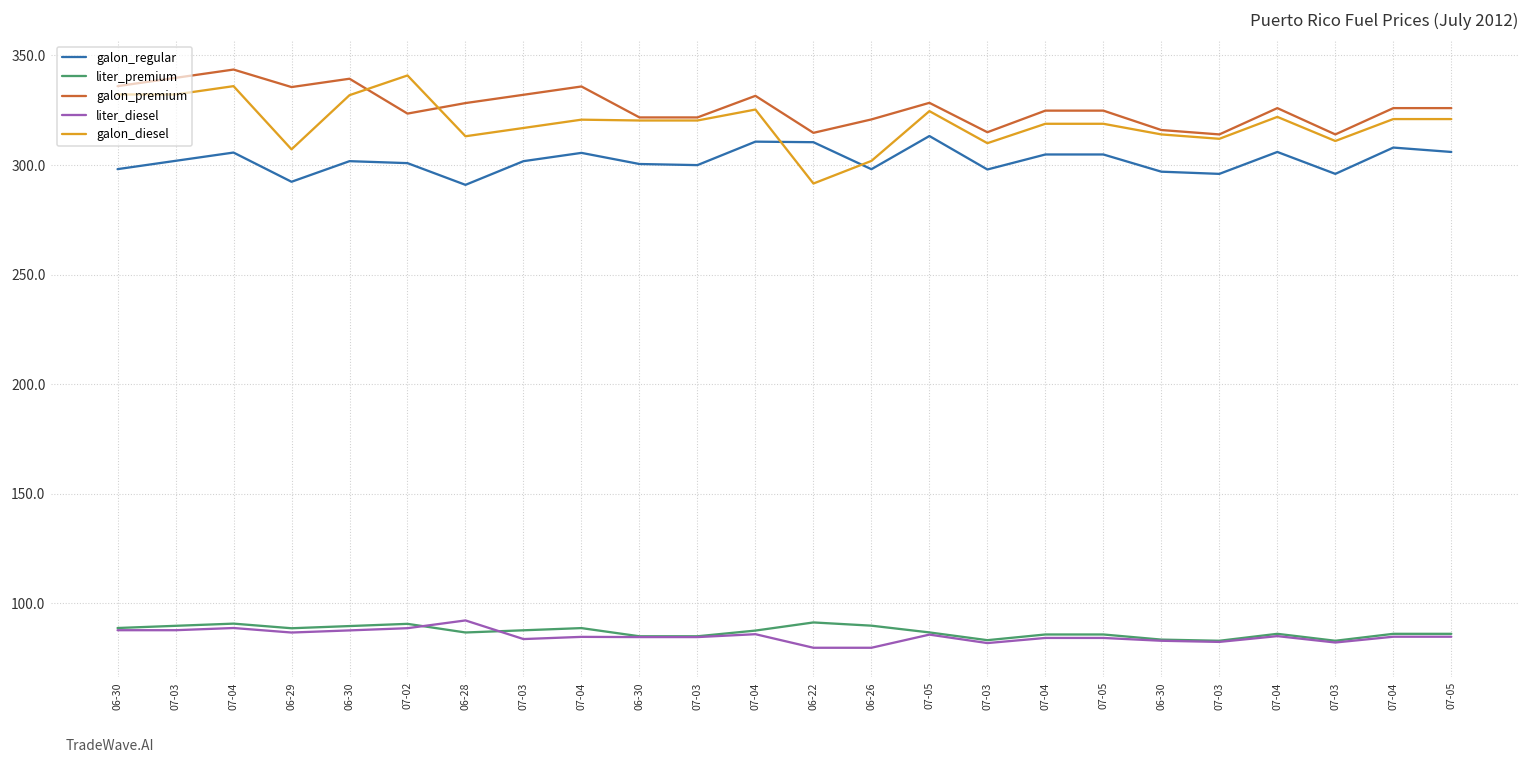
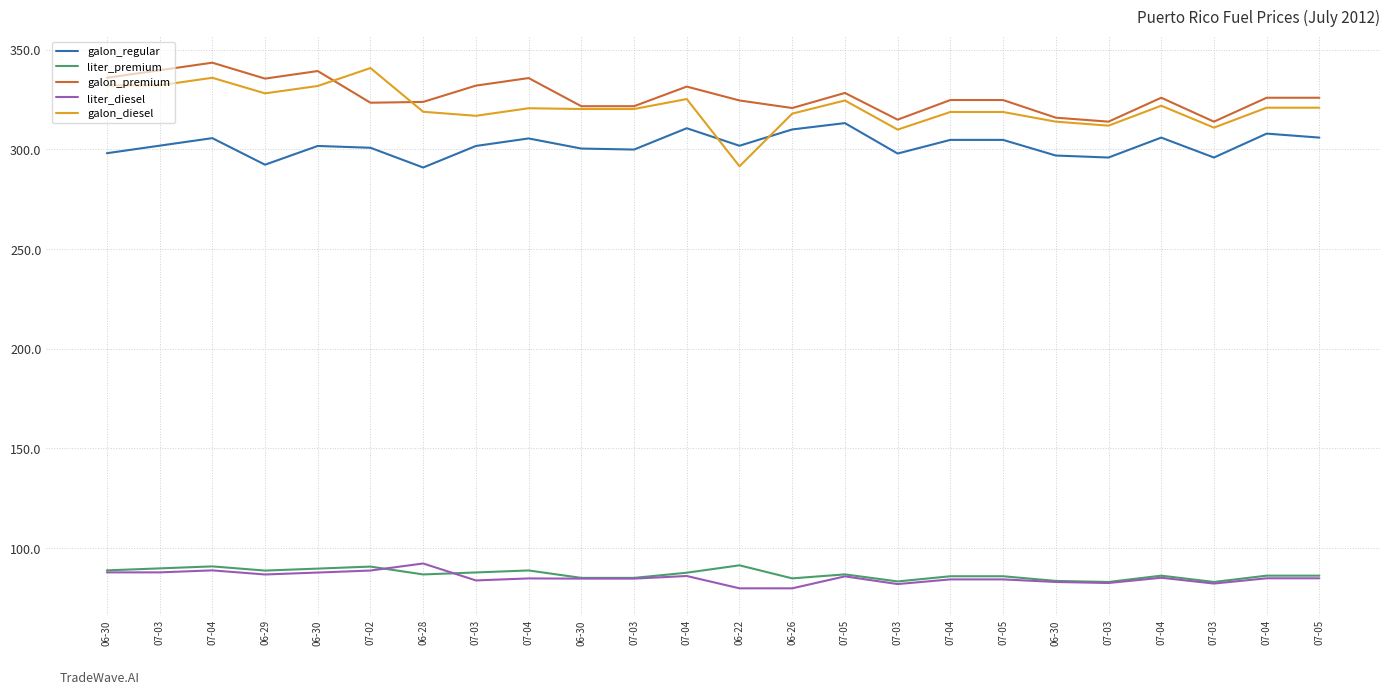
galon_diesel, 06-29: 307 -> 328
galon_premium, 06-28: 328 -> 324
galon_diesel, 06-28: 313 -> 319
galon_regular, 06-22: 310 -> 302
galon_premium, 06-22: 315 -> 325
galon_regular, 06-26: 298 -> 310
liter_premium, 06-26: 90 -> 85
galon_diesel, 06-26: 302 -> 318
